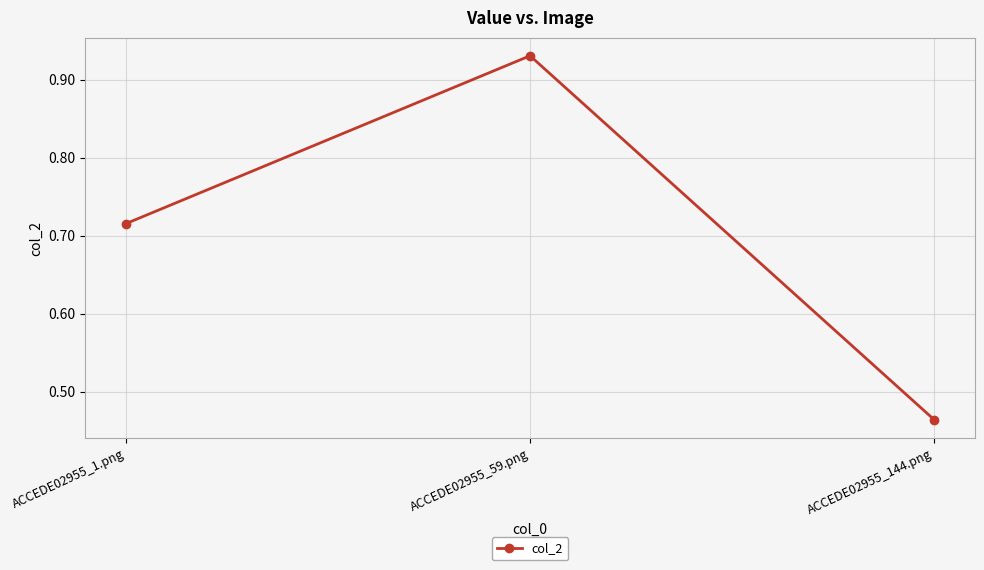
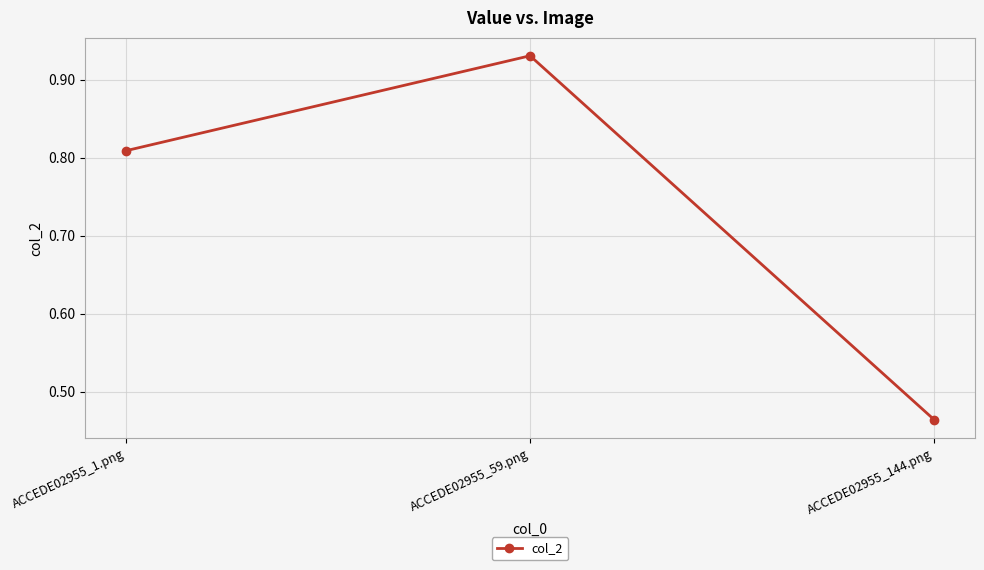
ACCEDE02955_1.png: 0.72 -> 0.81
